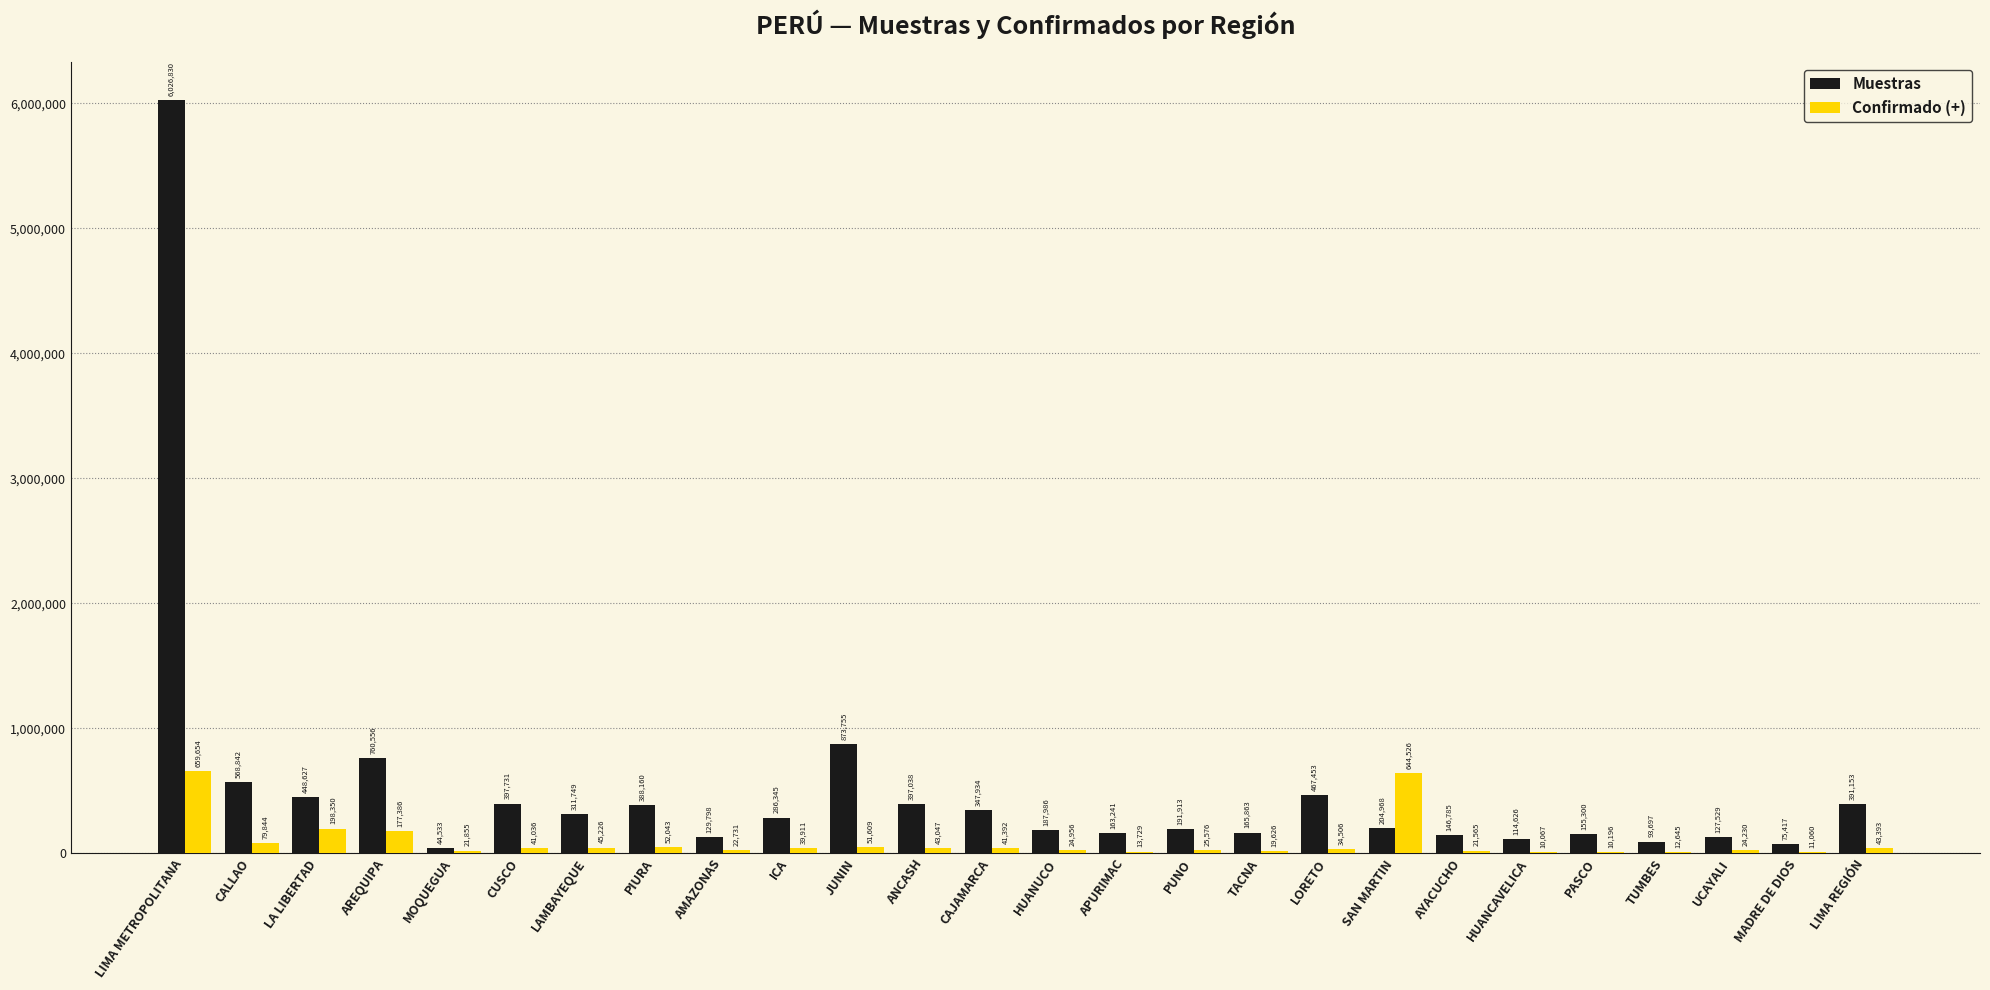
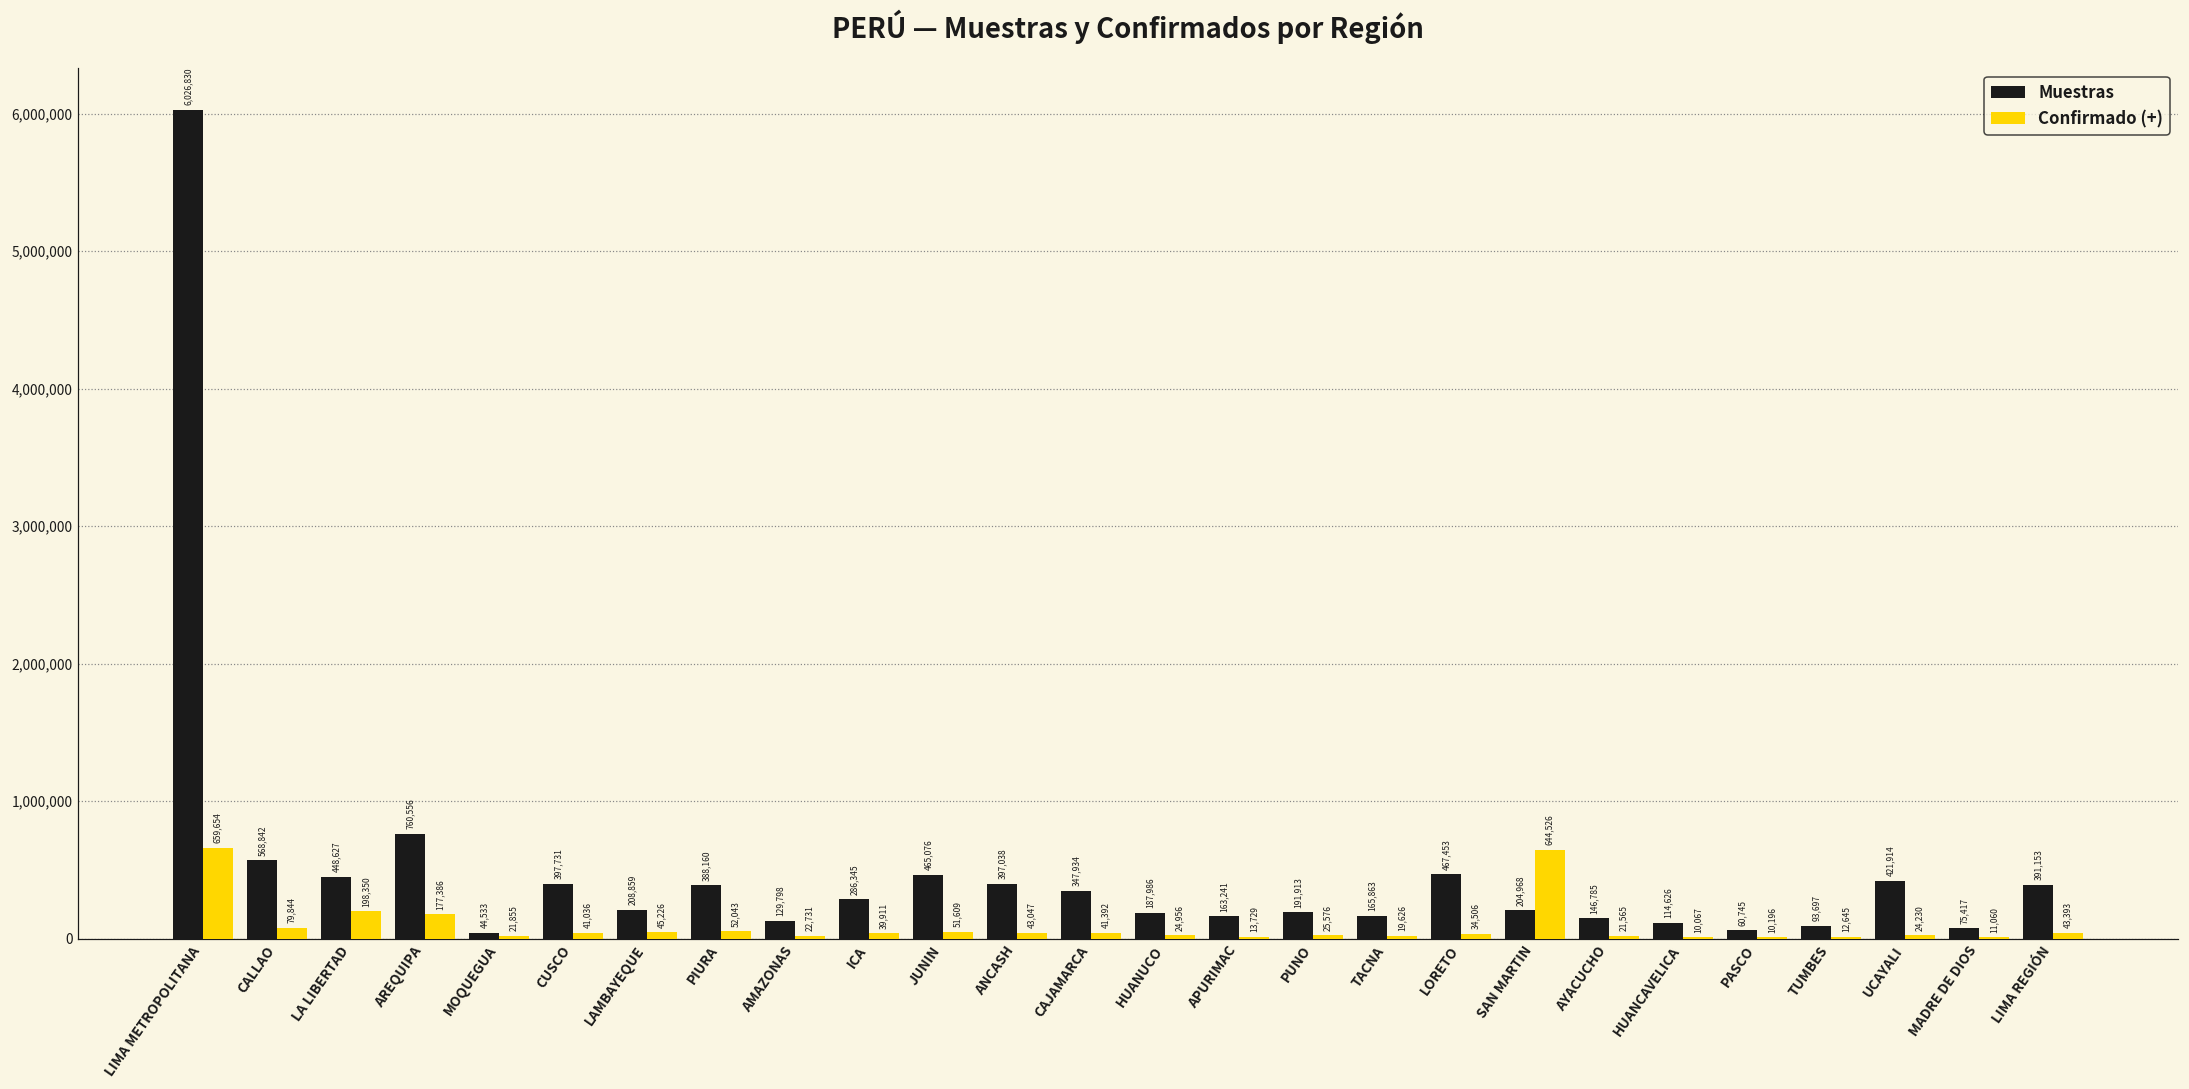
Muestras, LAMBAYEQUE: 311,749 -> 208,859
Muestras, JUNIN: 873,755 -> 465,076
Muestras, PASCO: 155,300 -> 60,745
Muestras, UCAYALI: 127,529 -> 421,914
